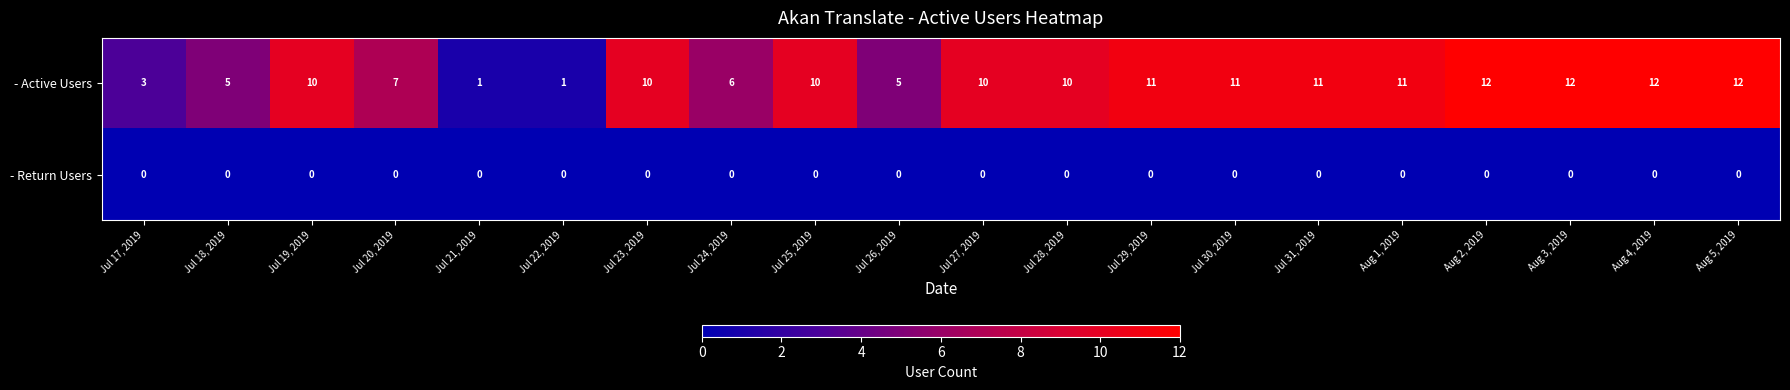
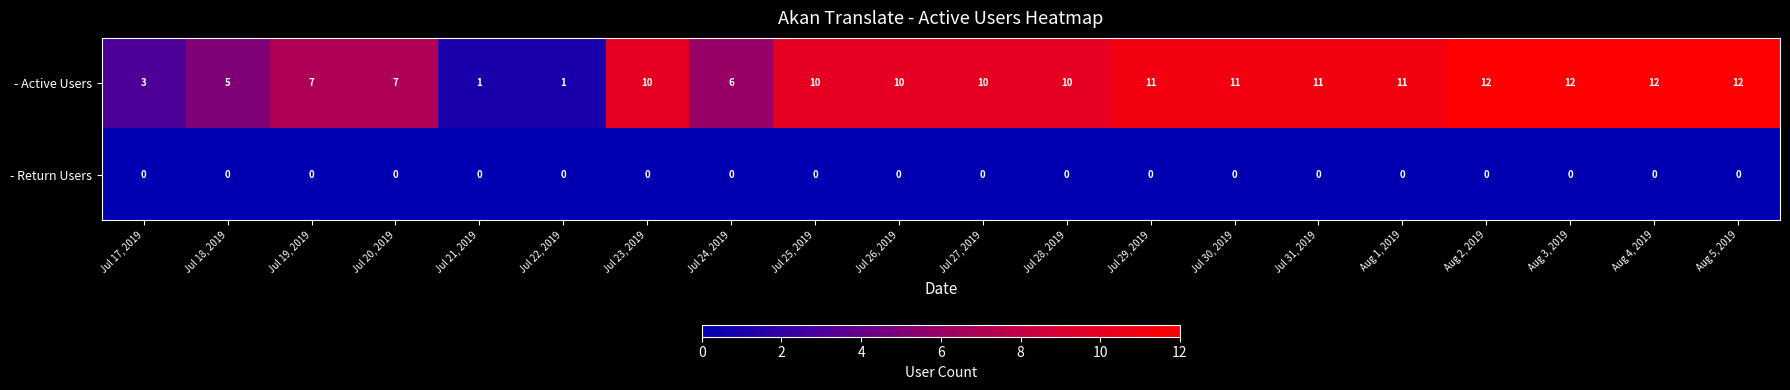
- Active Users, Jul 19, 2019: 10 -> 7
- Active Users, Jul 26, 2019: 5 -> 10
